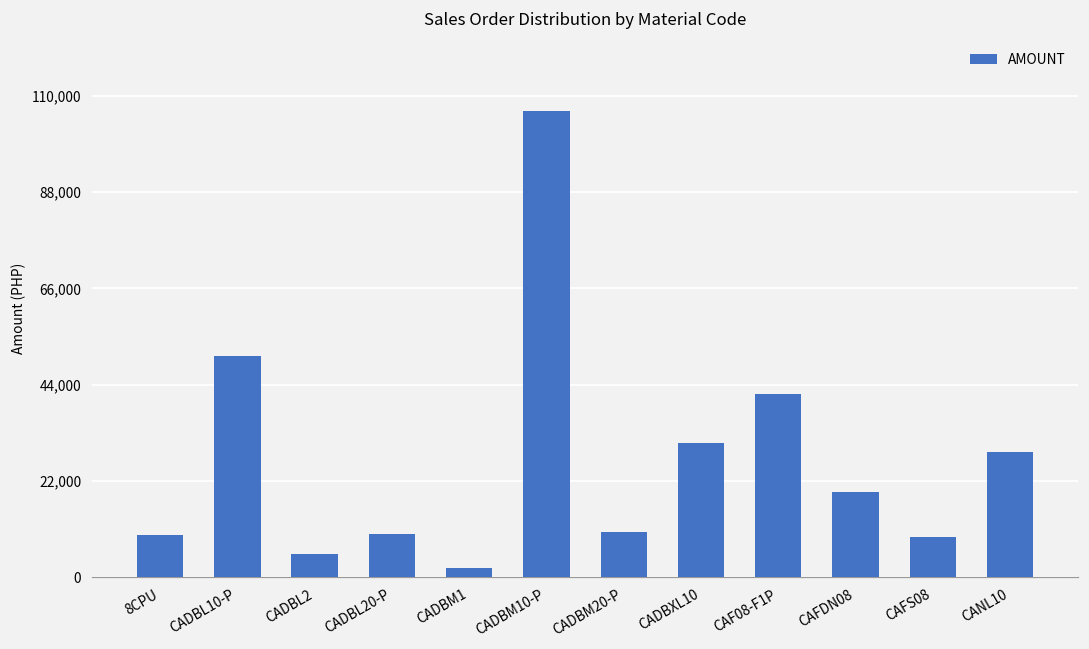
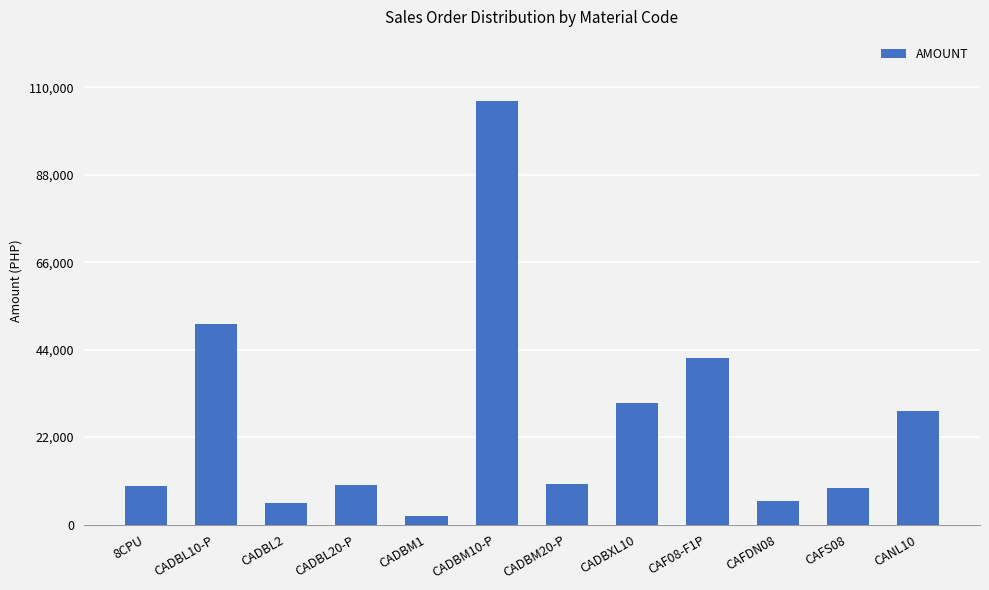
CAFDN08: 19,000 -> 6,000
